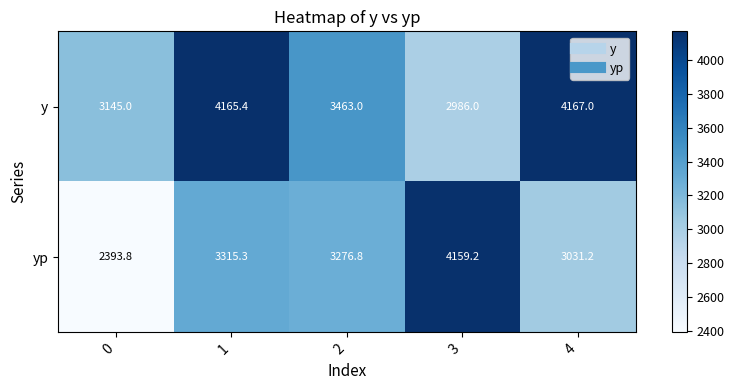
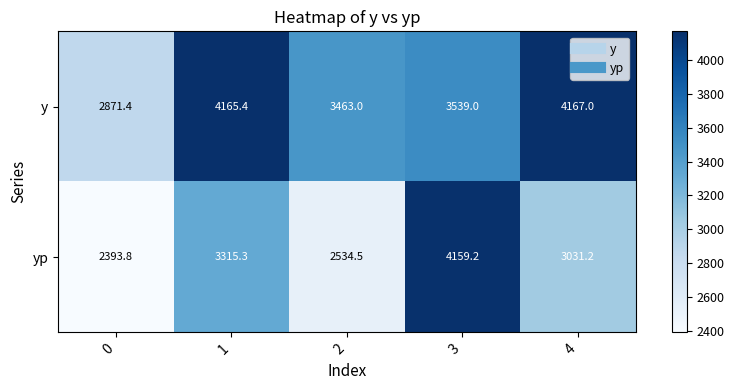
y, 0: 3145.0 -> 2871.4
y, 3: 2986.0 -> 3539.0
yp, 2: 3276.8 -> 2534.5
